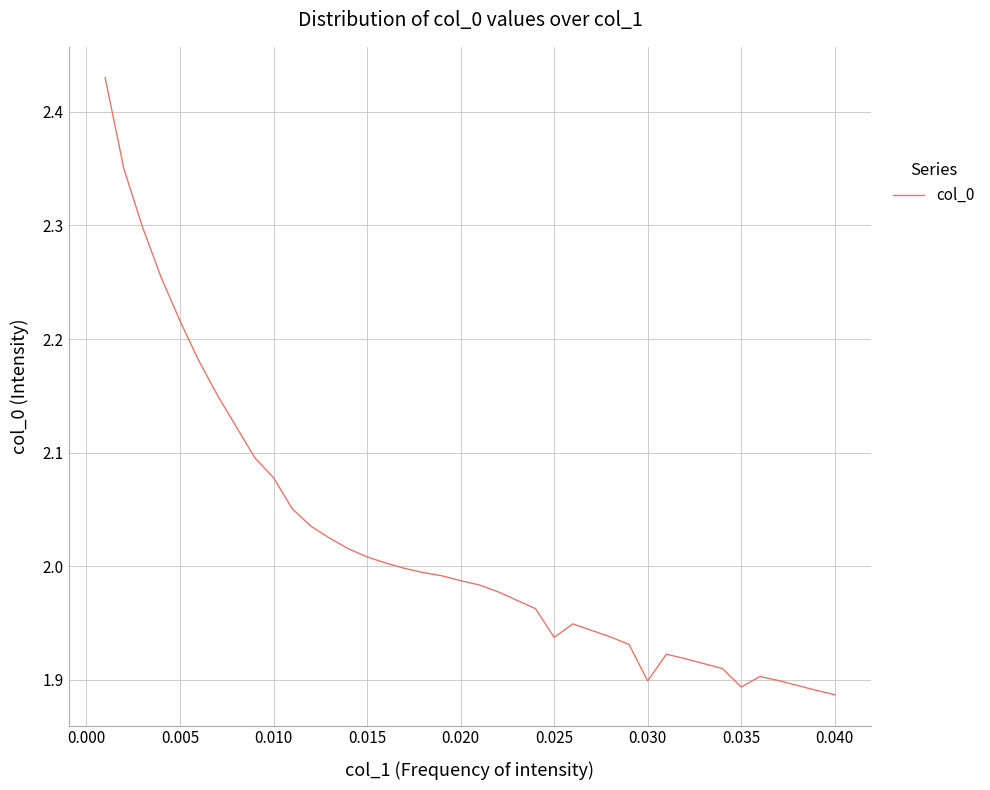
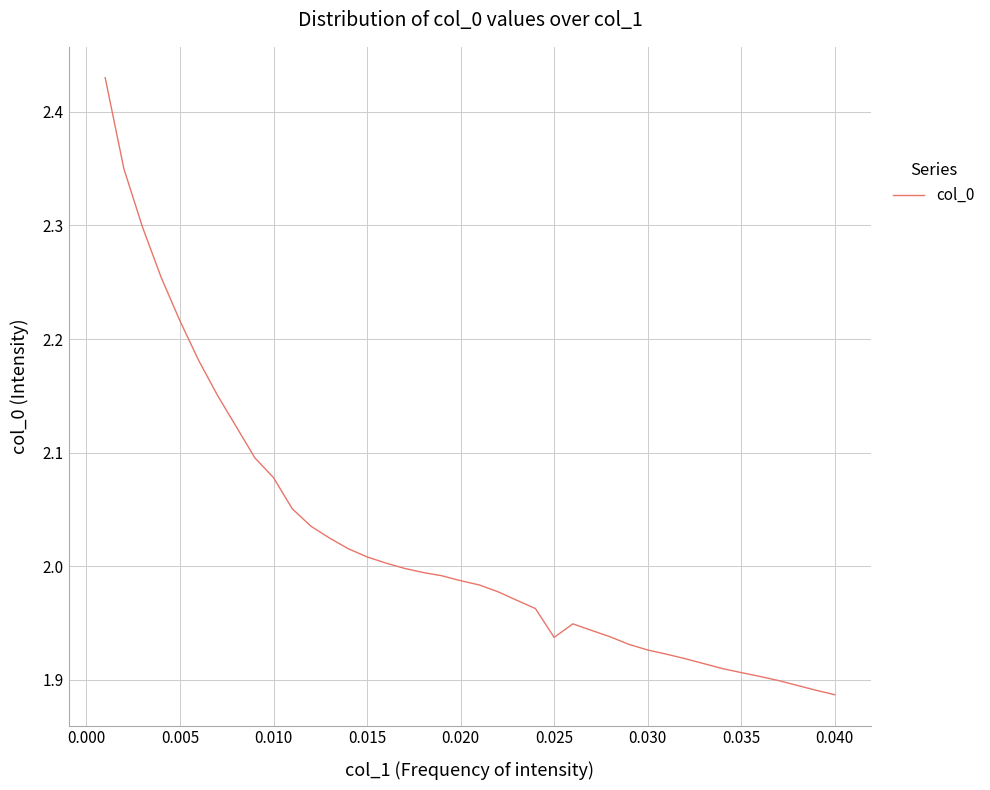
0.030: 1.899 -> 1.926
0.035: 1.894 -> 1.906
